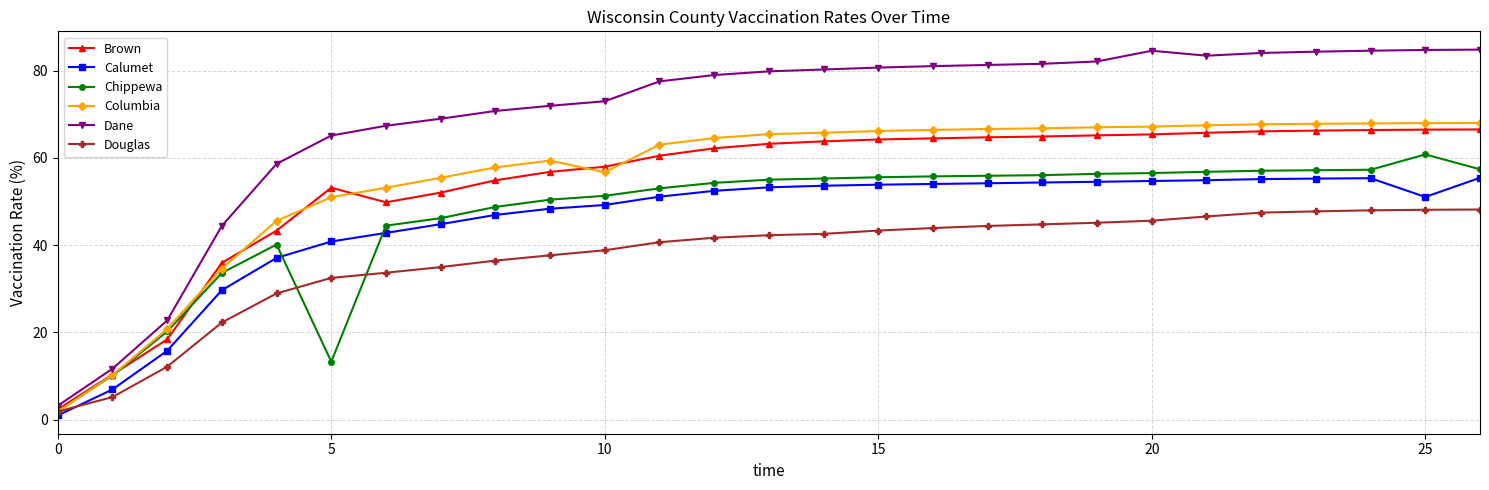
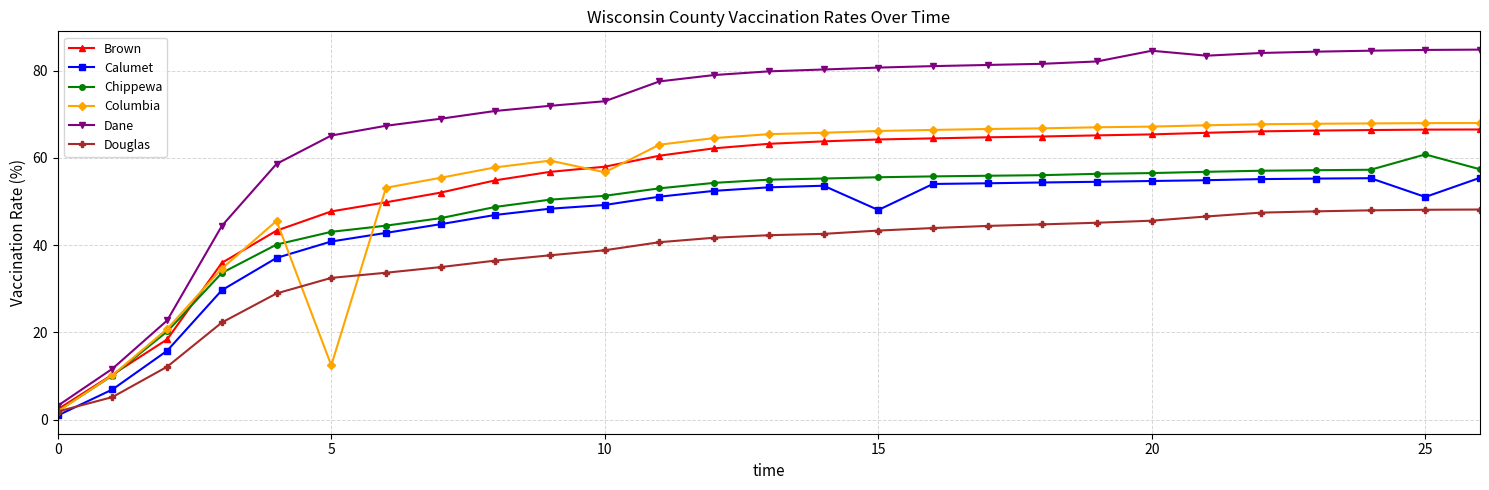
Brown, 5: 53 -> 48
Chippewa, 5: 13 -> 43
Columbia, 5: 51 -> 12
Calumet, 15: 54 -> 48
